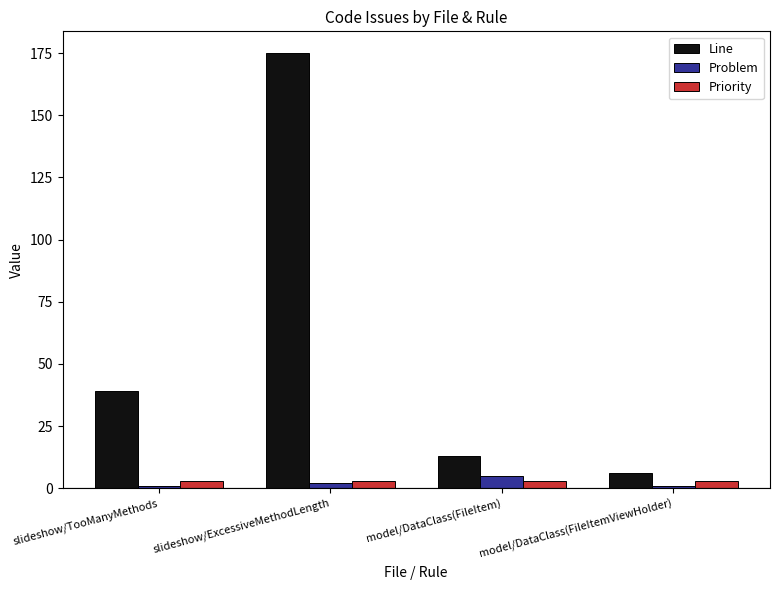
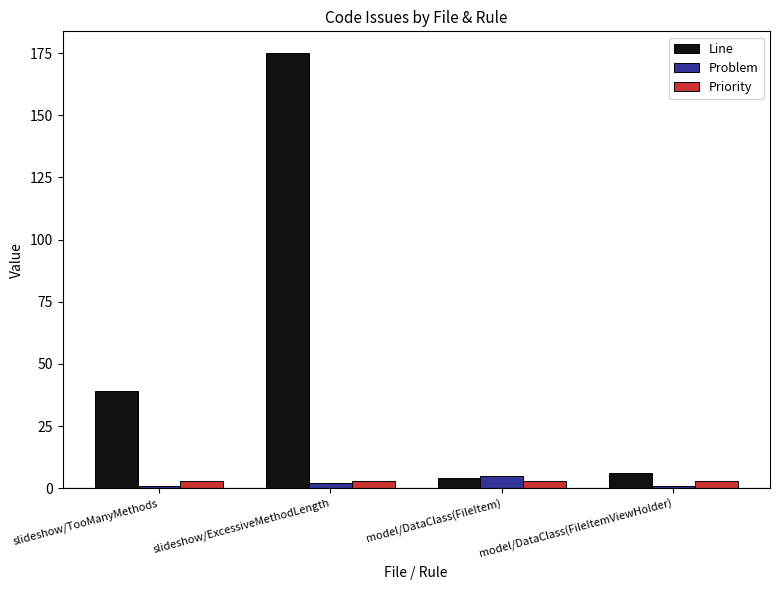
Line, model/DataClass(FileItem): 13 -> 4
